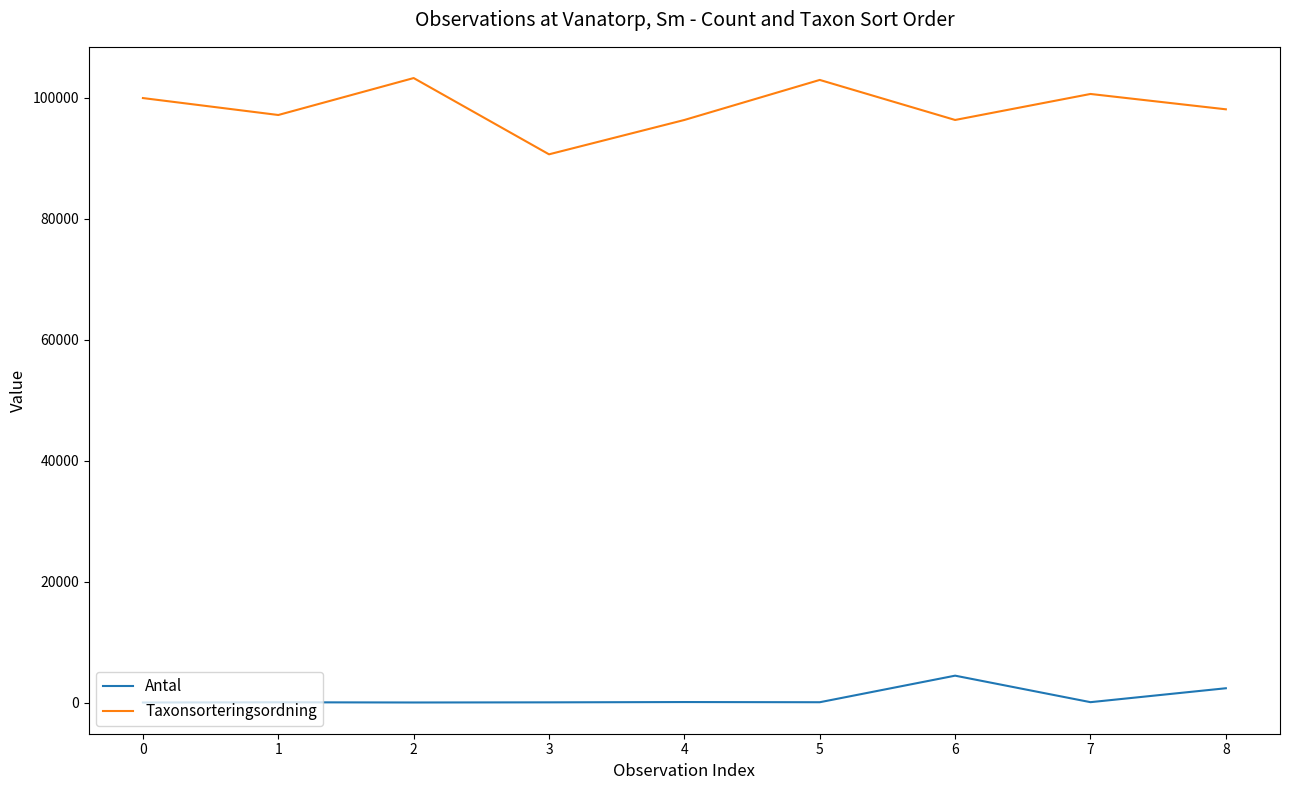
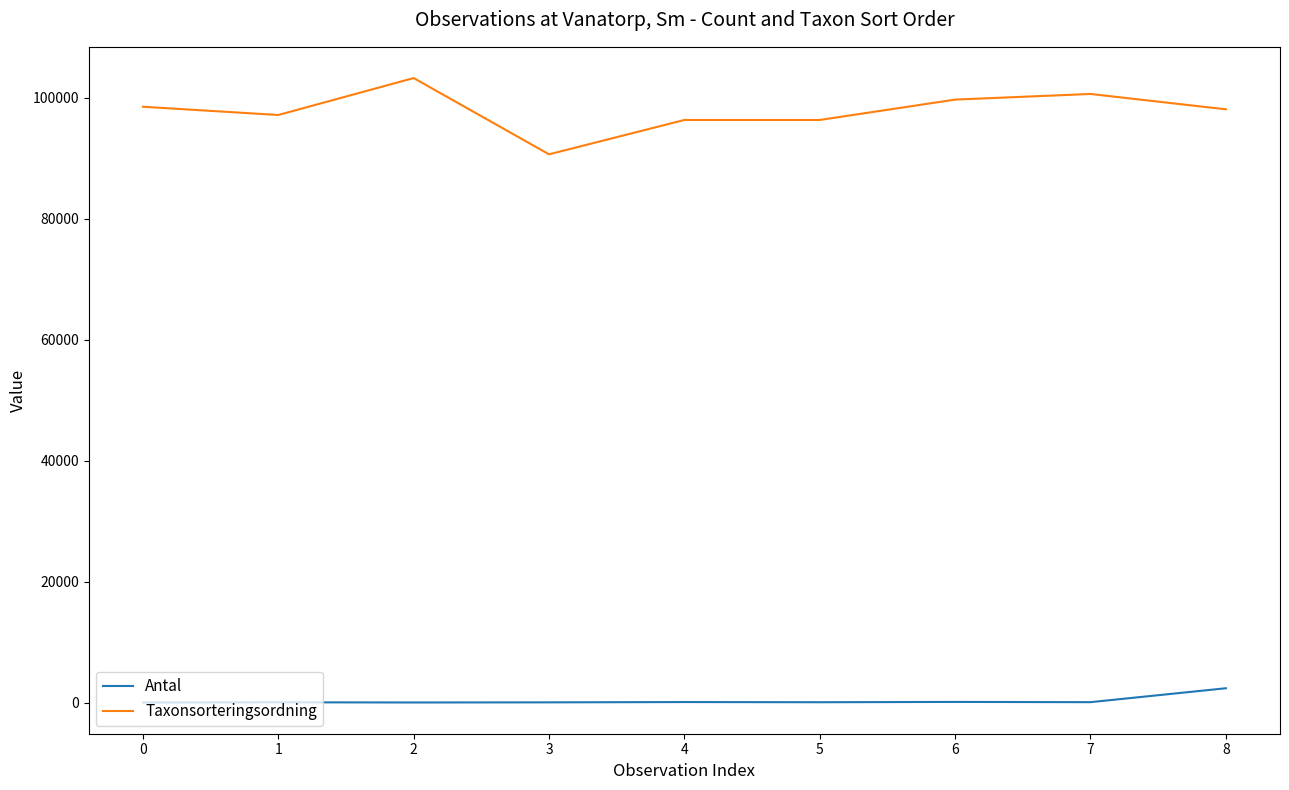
Taxonsorteringsordning, 0: 100000 -> 99000
Taxonsorteringsordning, 5: 103000 -> 96000
Antal, 6: 4000 -> 0
Taxonsorteringsordning, 6: 96000 -> 100000
